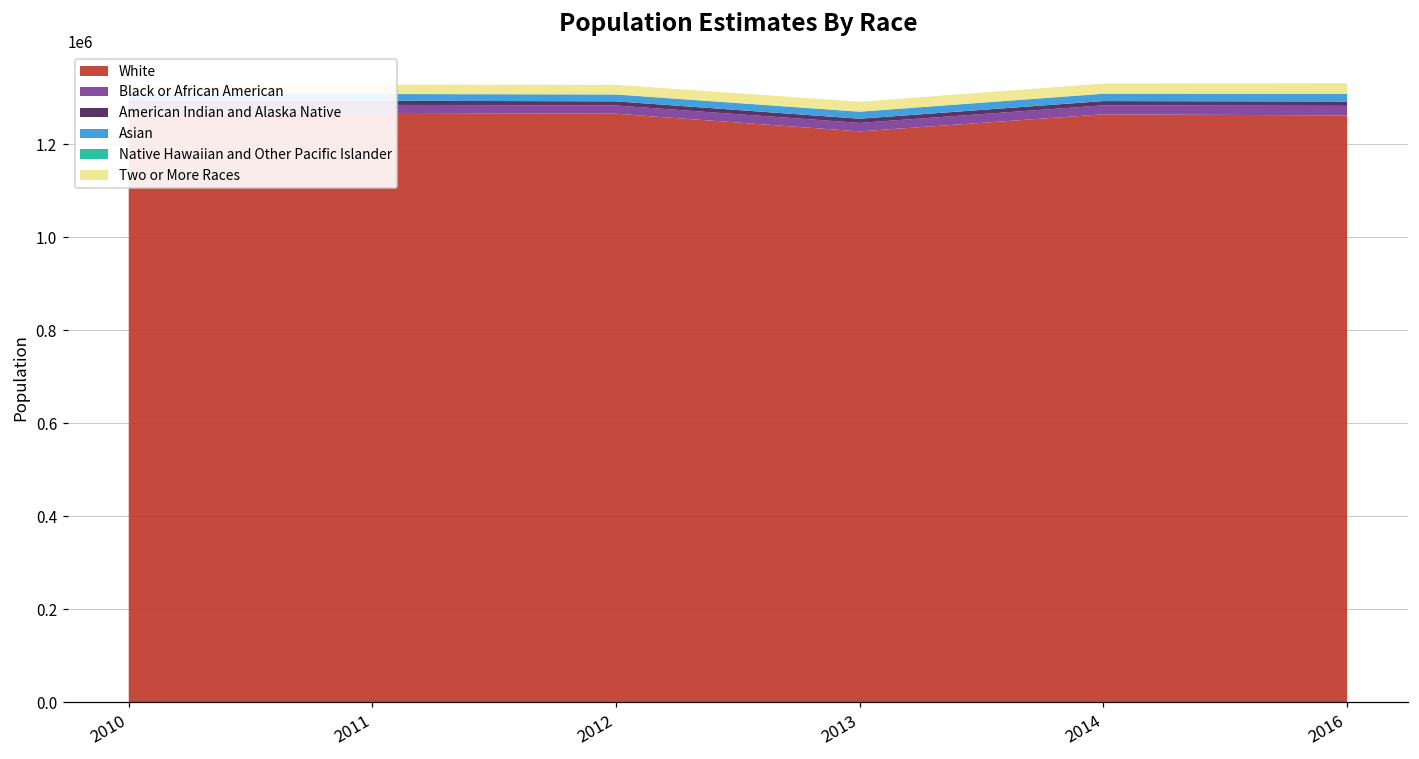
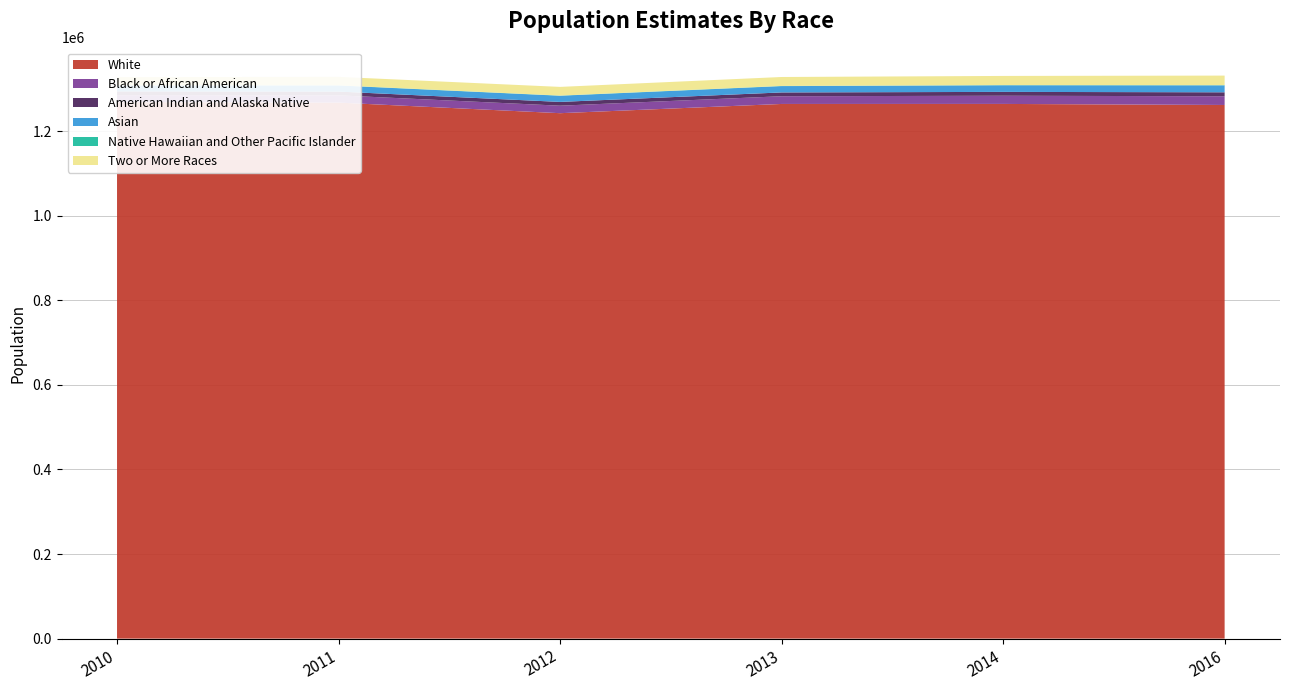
White, 2012: 1270000 -> 1240000
White, 2013: 1230000 -> 1260000
